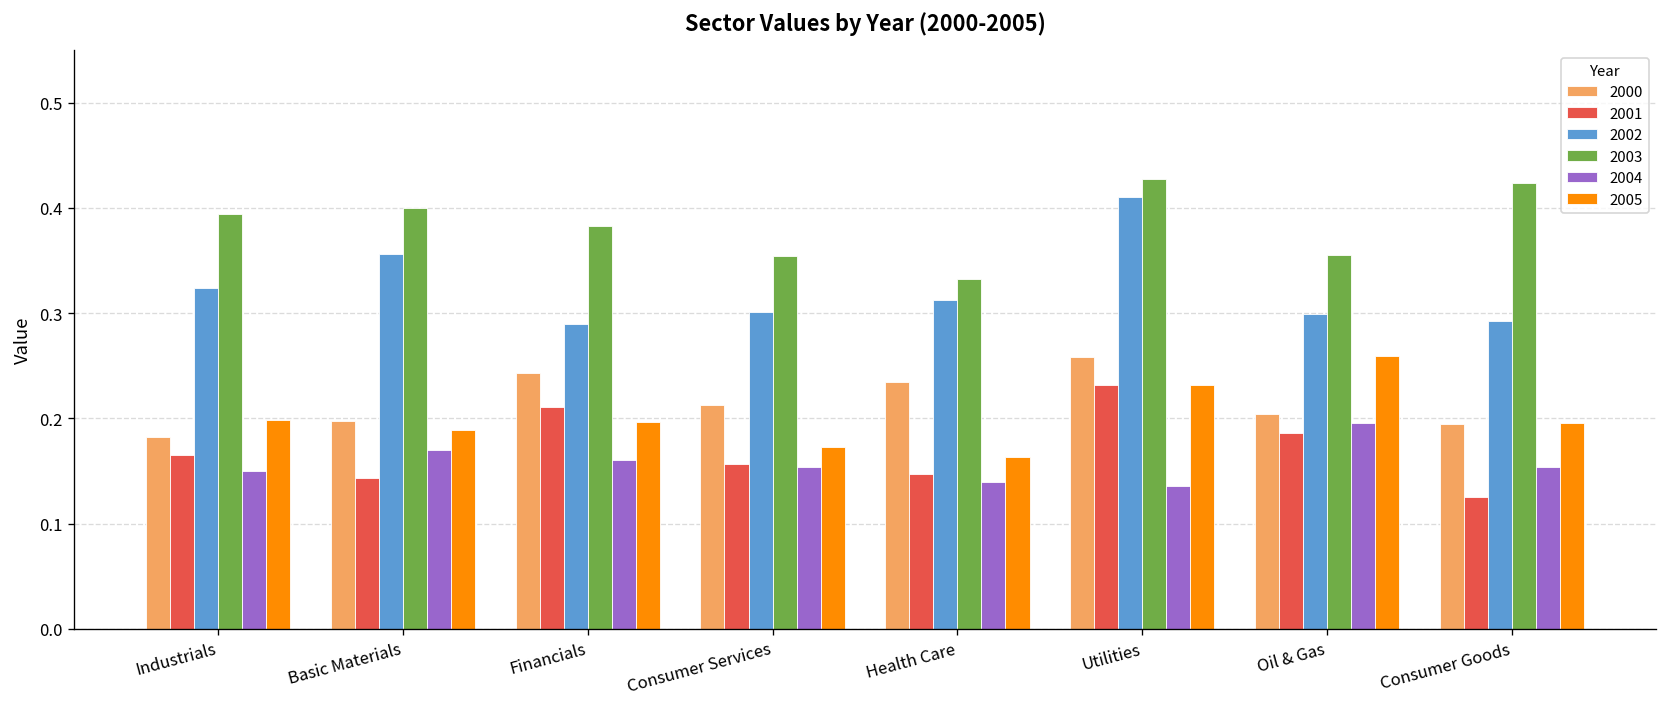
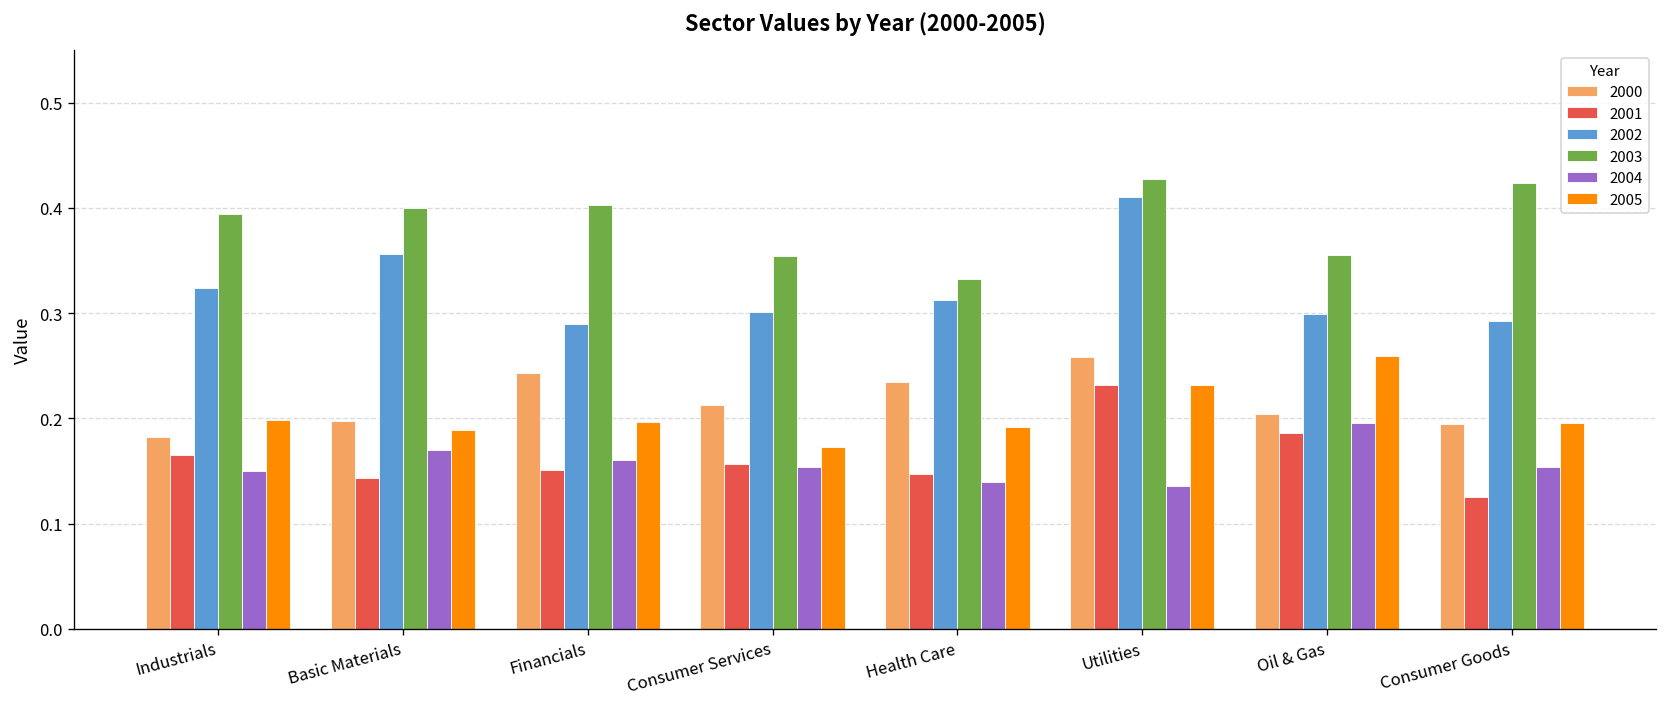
2001, Financials: 0.21 -> 0.15
2003, Financials: 0.38 -> 0.40
2005, Health Care: 0.16 -> 0.19
